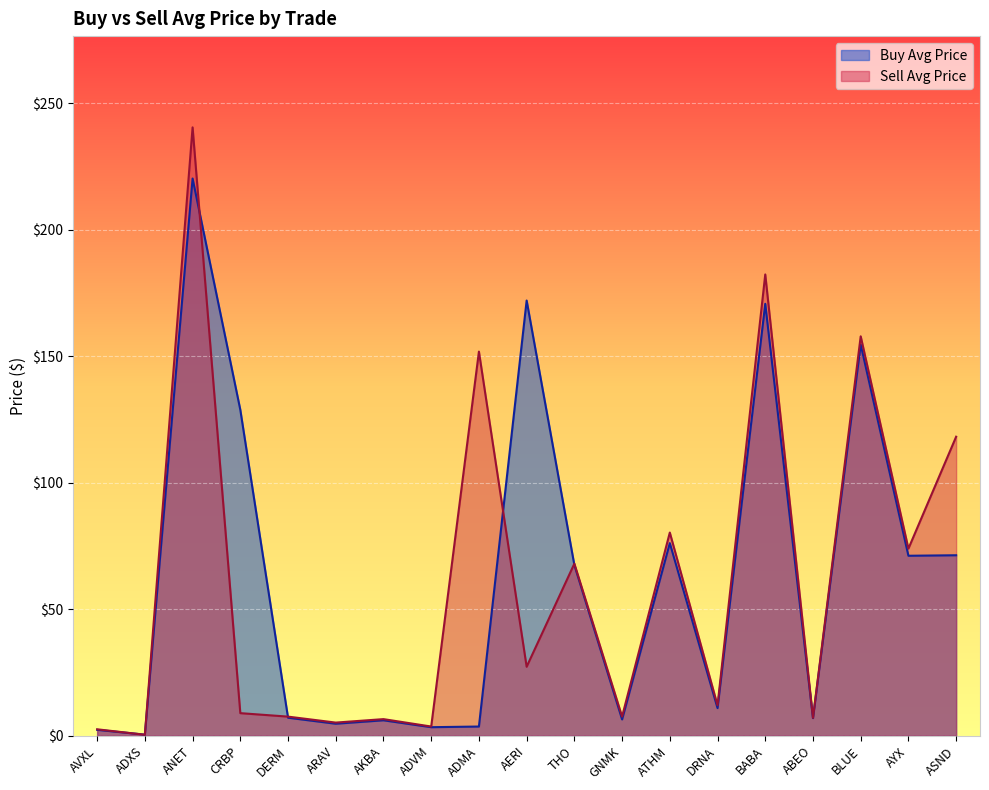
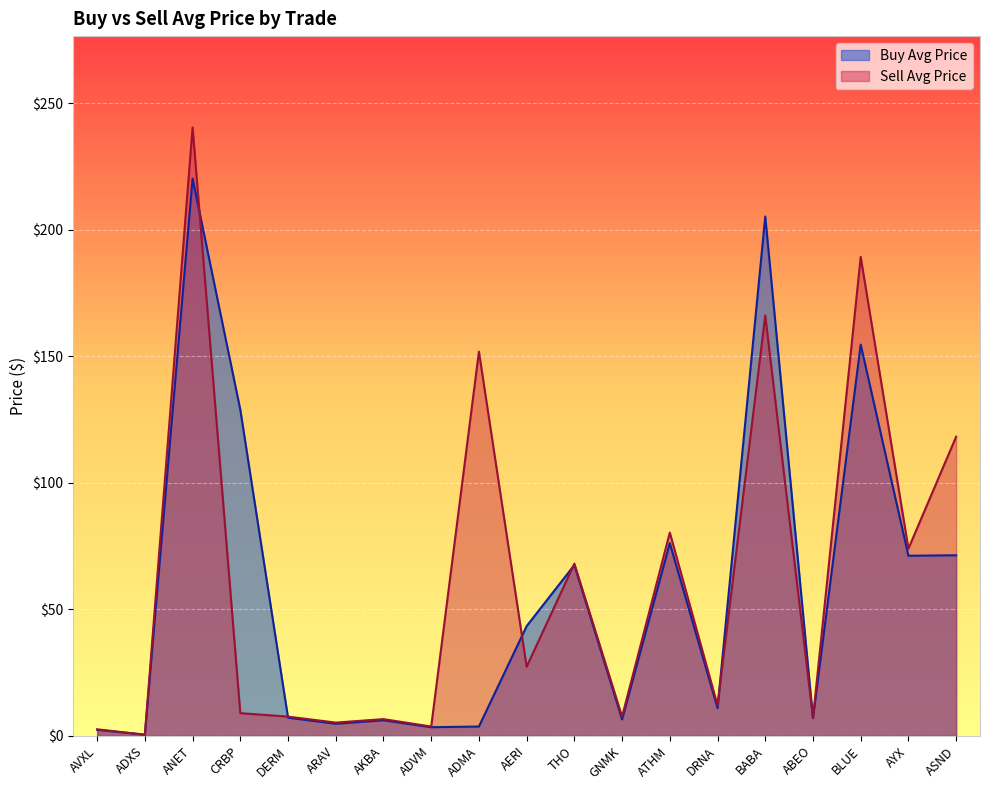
Buy Avg Price, AERI: $172 -> $43
Buy Avg Price, BABA: $171 -> $205
Sell Avg Price, BABA: $182 -> $166
Sell Avg Price, BLUE: $158 -> $189
